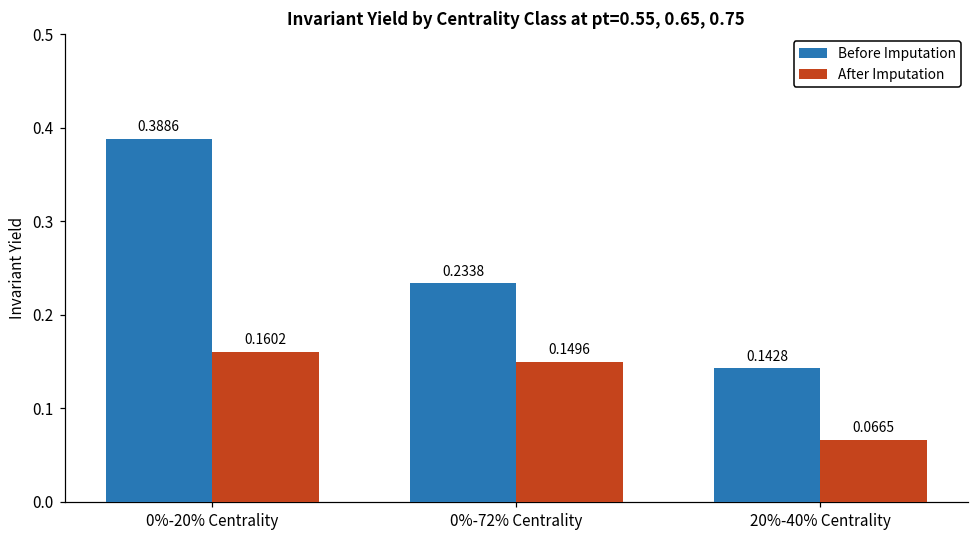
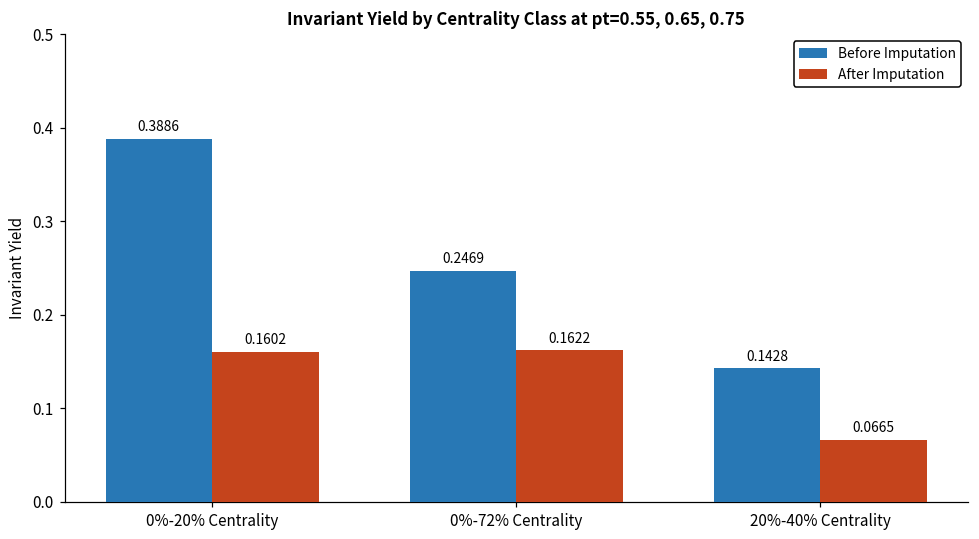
Before Imputation, 0%-72% Centrality: 0.2338 -> 0.2469
After Imputation, 0%-72% Centrality: 0.1496 -> 0.1622
